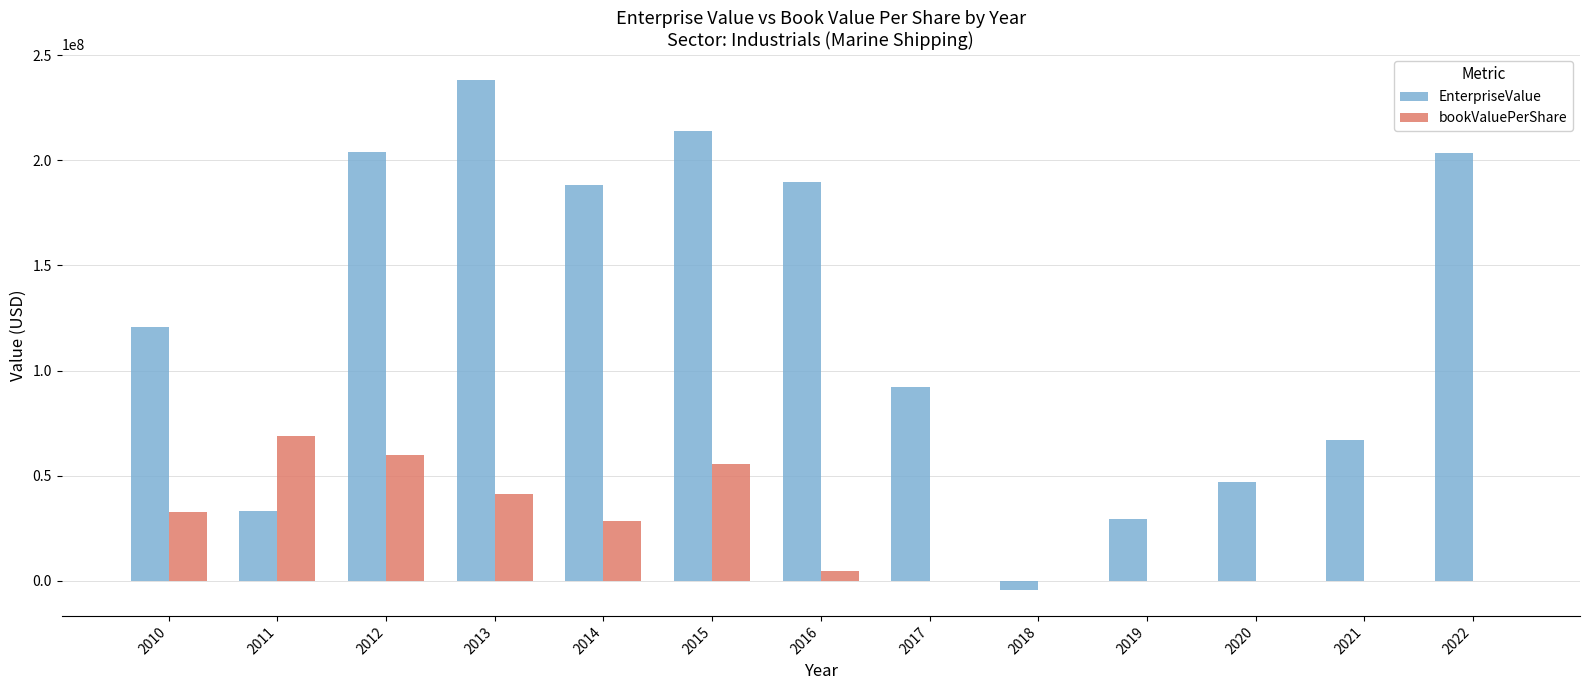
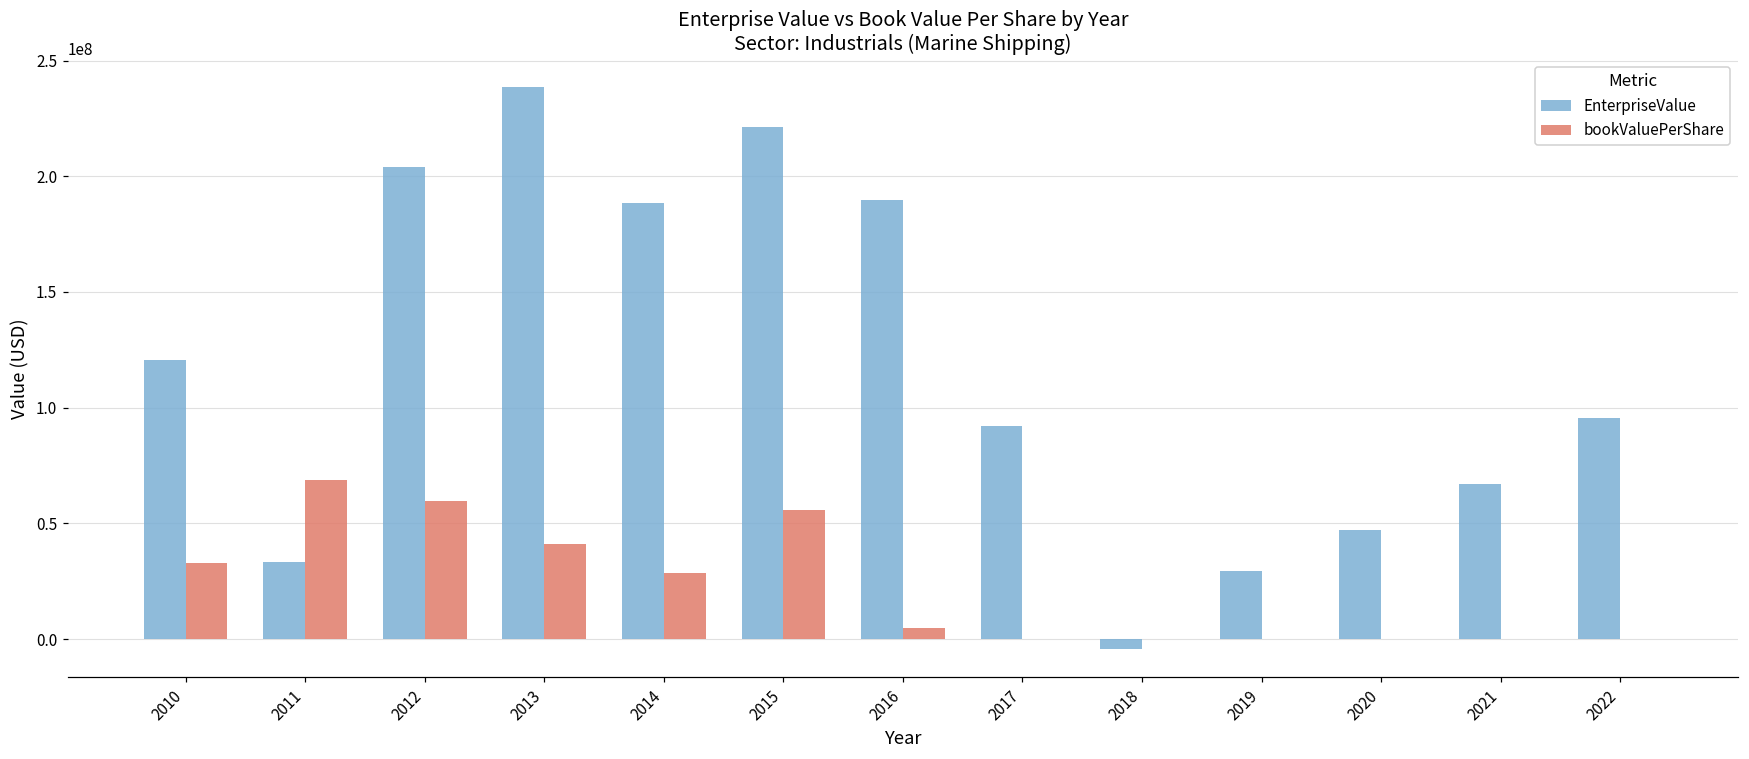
EnterpriseValue, 2015: 214000000 -> 221000000
EnterpriseValue, 2022: 204000000 -> 96000000
